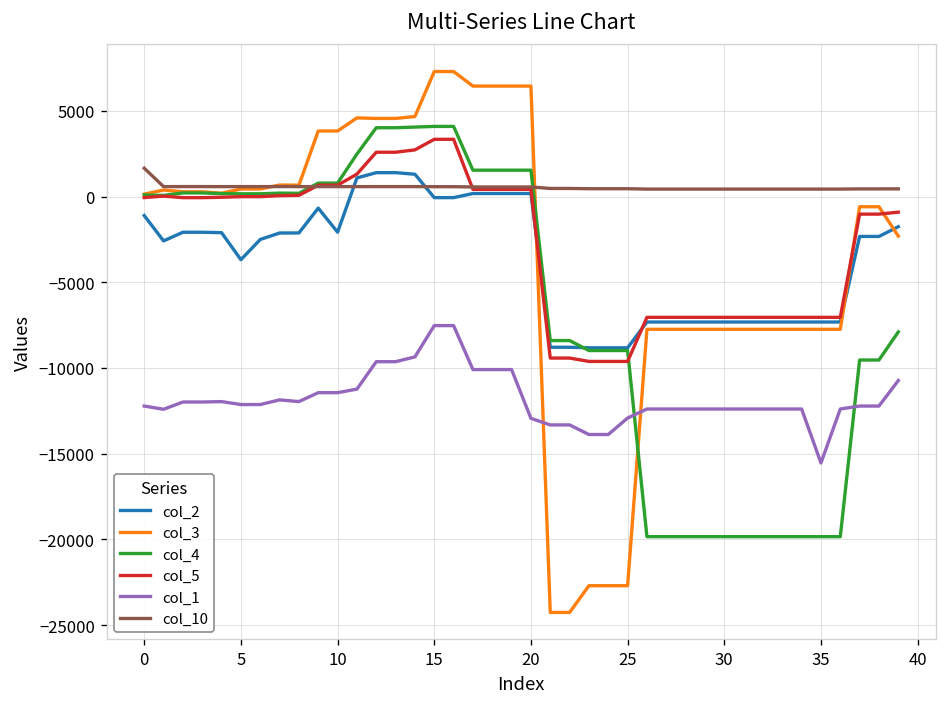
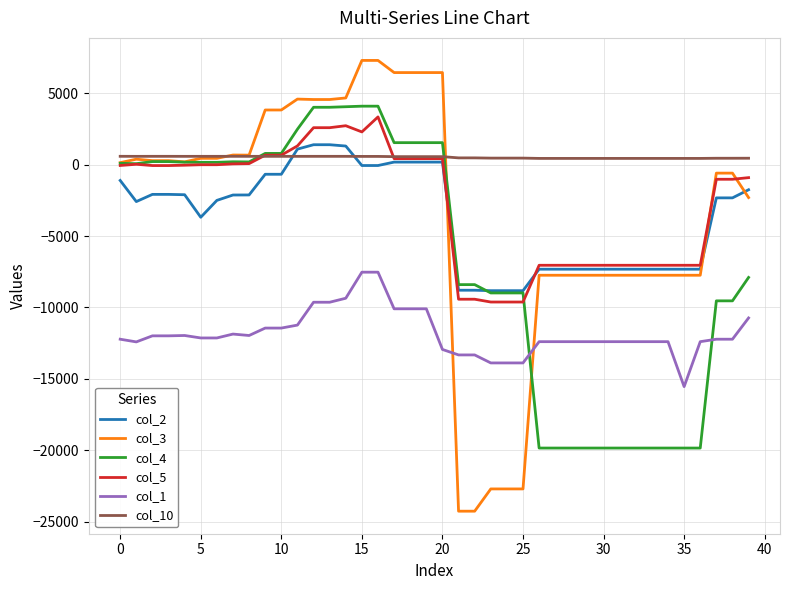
col_10, 0: 1700 -> 600
col_2, 10: -2100 -> -700
col_5, 15: 3300 -> 2300
col_1, 25: -12900 -> -13900
